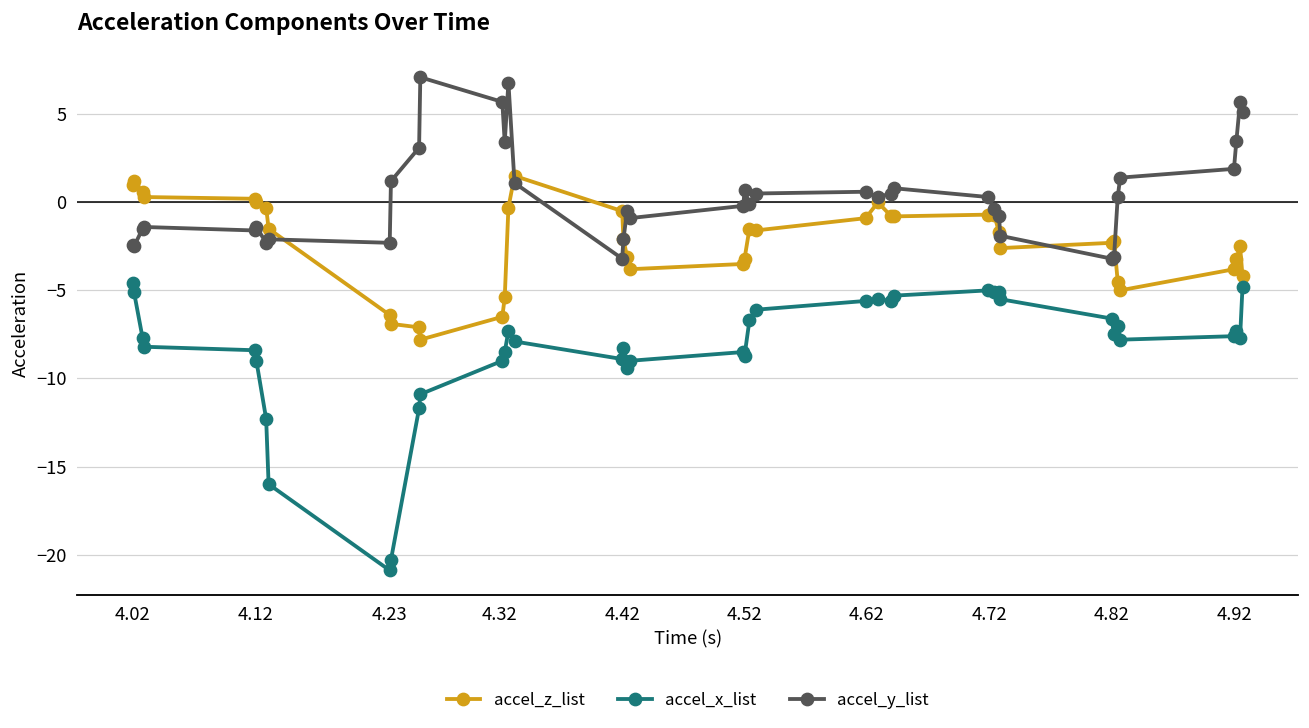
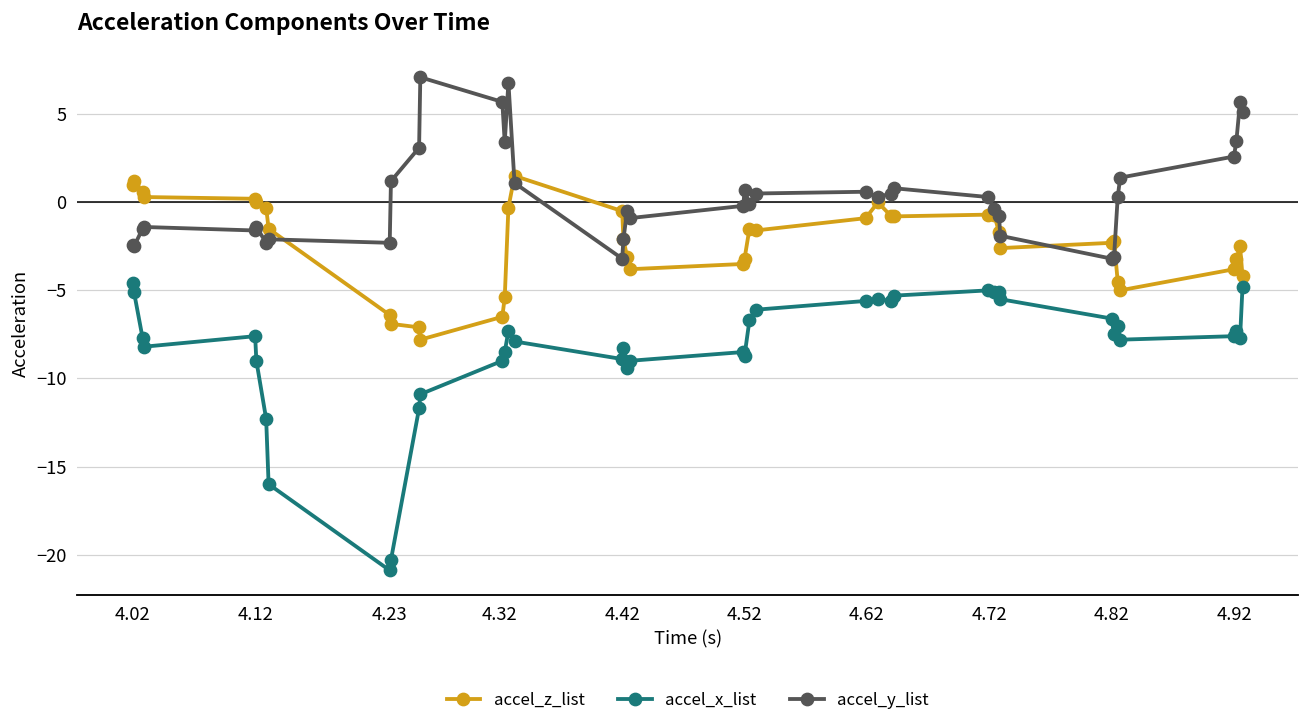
accel_x_list, 4.12: -8.4 -> -7.6
accel_y_list, 4.92: 1.9 -> 2.6
